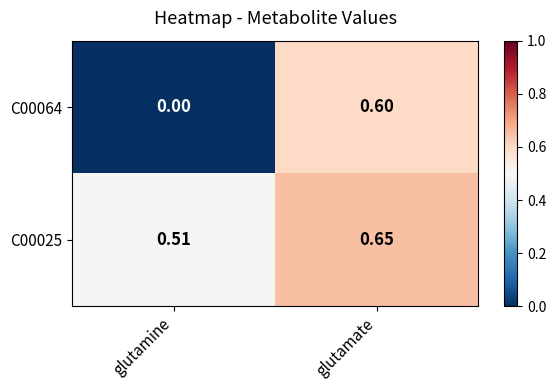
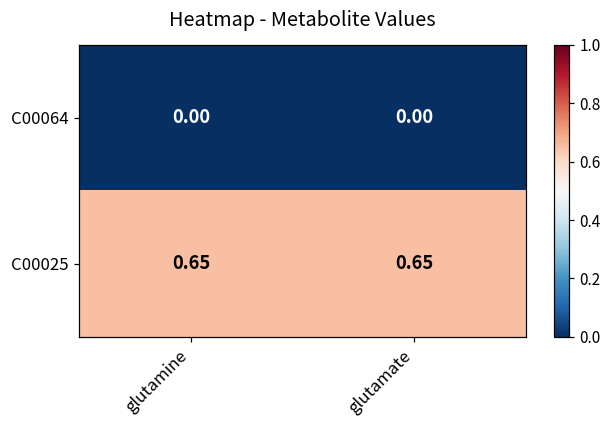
C00064, glutamate: 0.60 -> 0.00
C00025, glutamine: 0.51 -> 0.65
